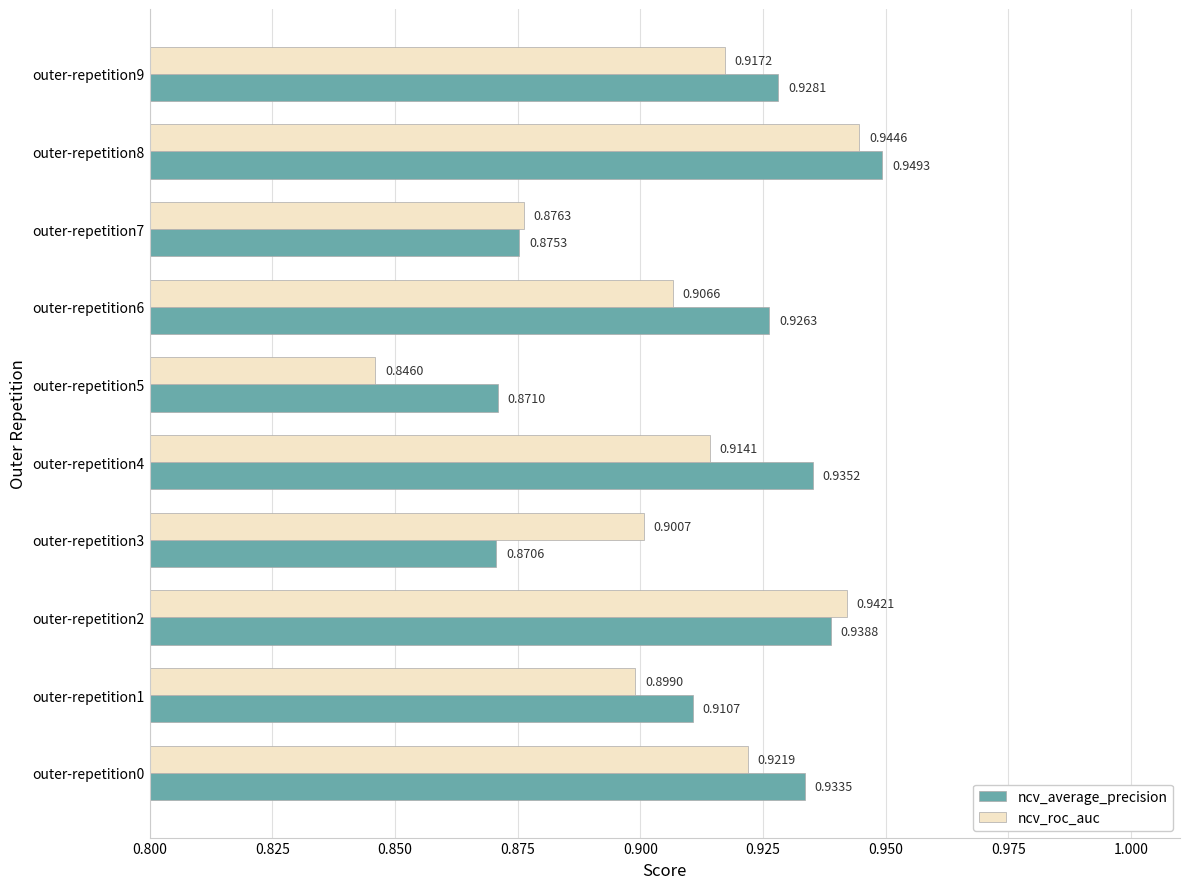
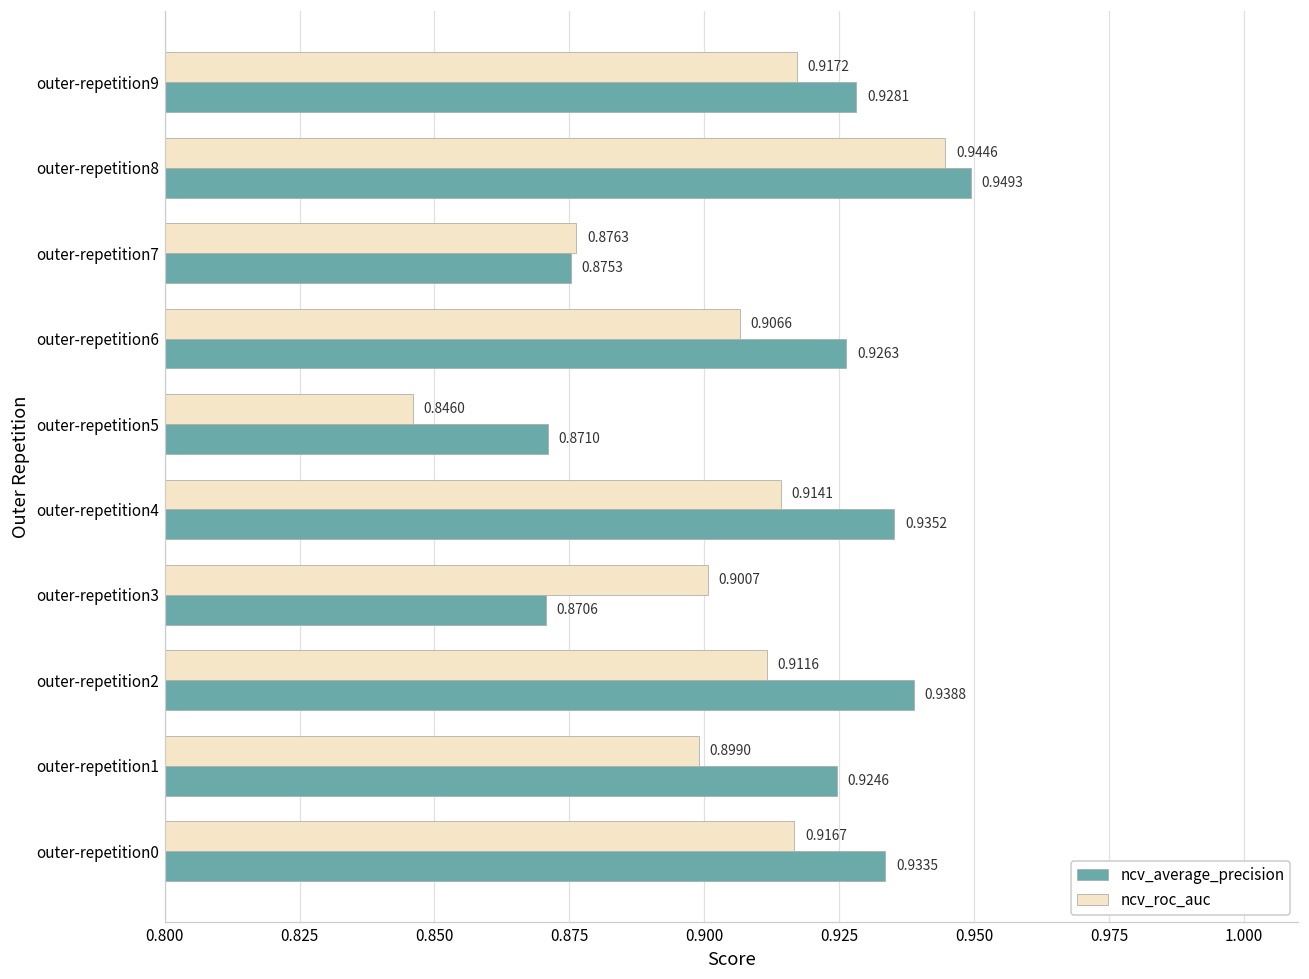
ncv_roc_auc, outer-repetition2: 0.9421 -> 0.9116
ncv_average_precision, outer-repetition1: 0.9107 -> 0.9246
ncv_roc_auc, outer-repetition0: 0.9219 -> 0.9167
